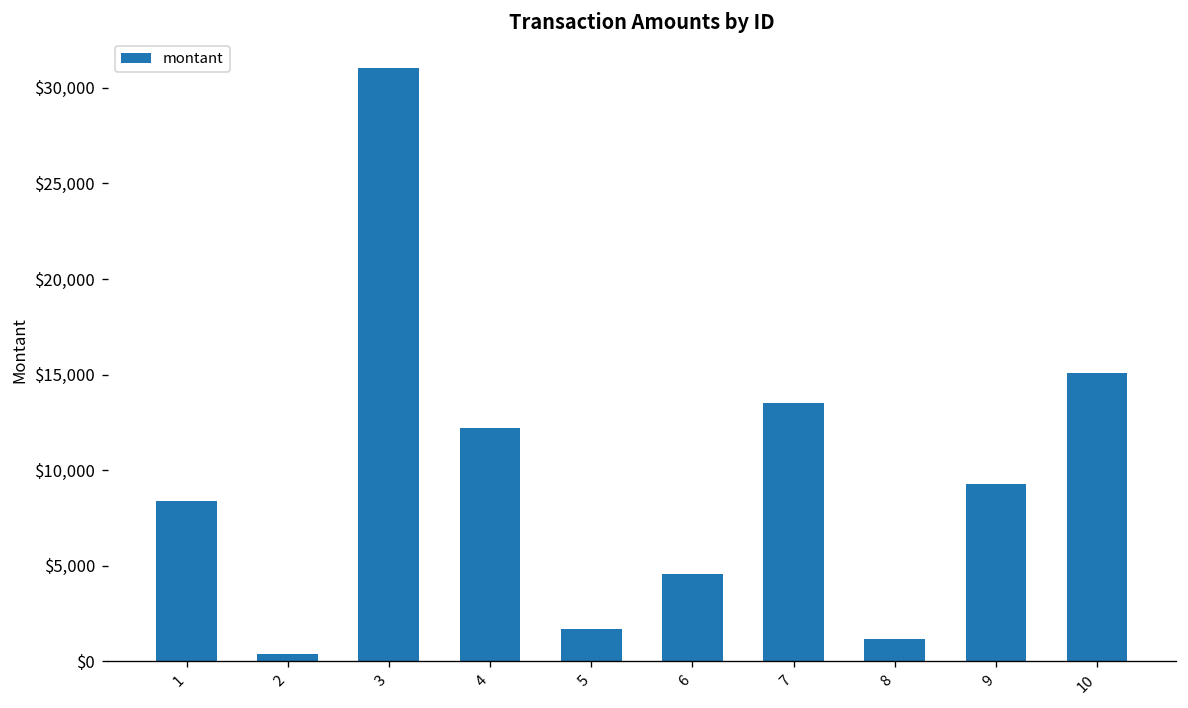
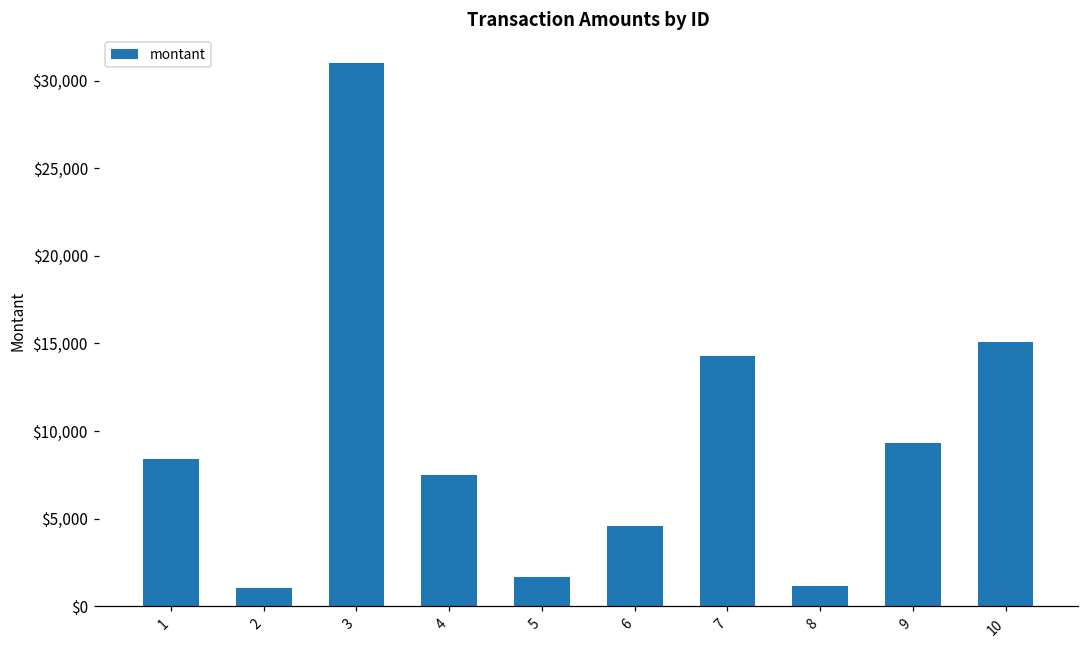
2: $400 -> $1,000
4: $12,200 -> $7,500
7: $13,500 -> $14,300
